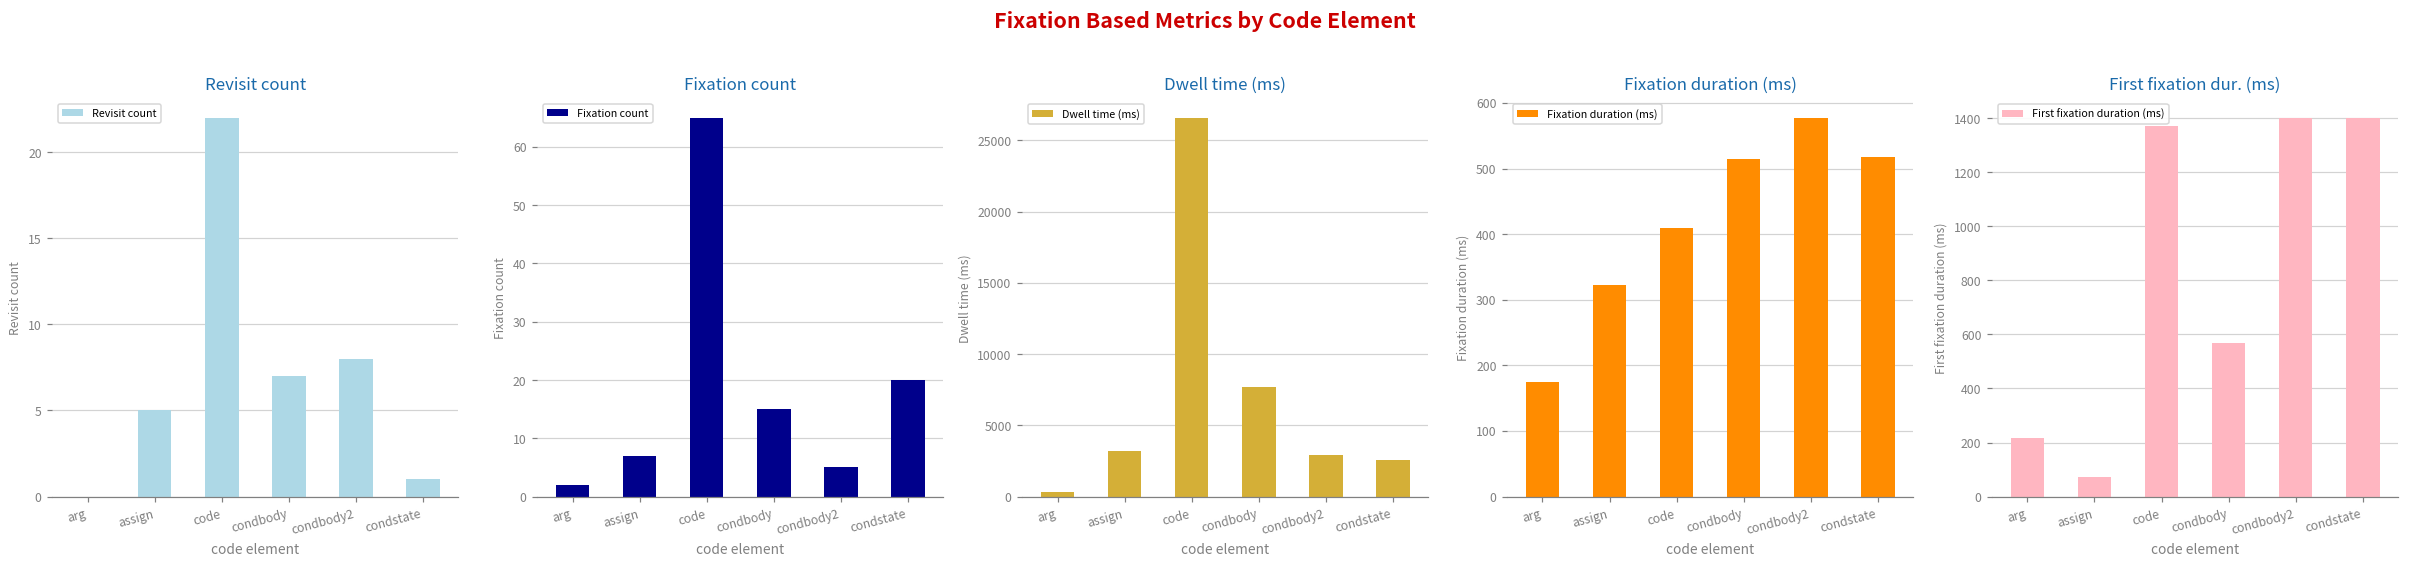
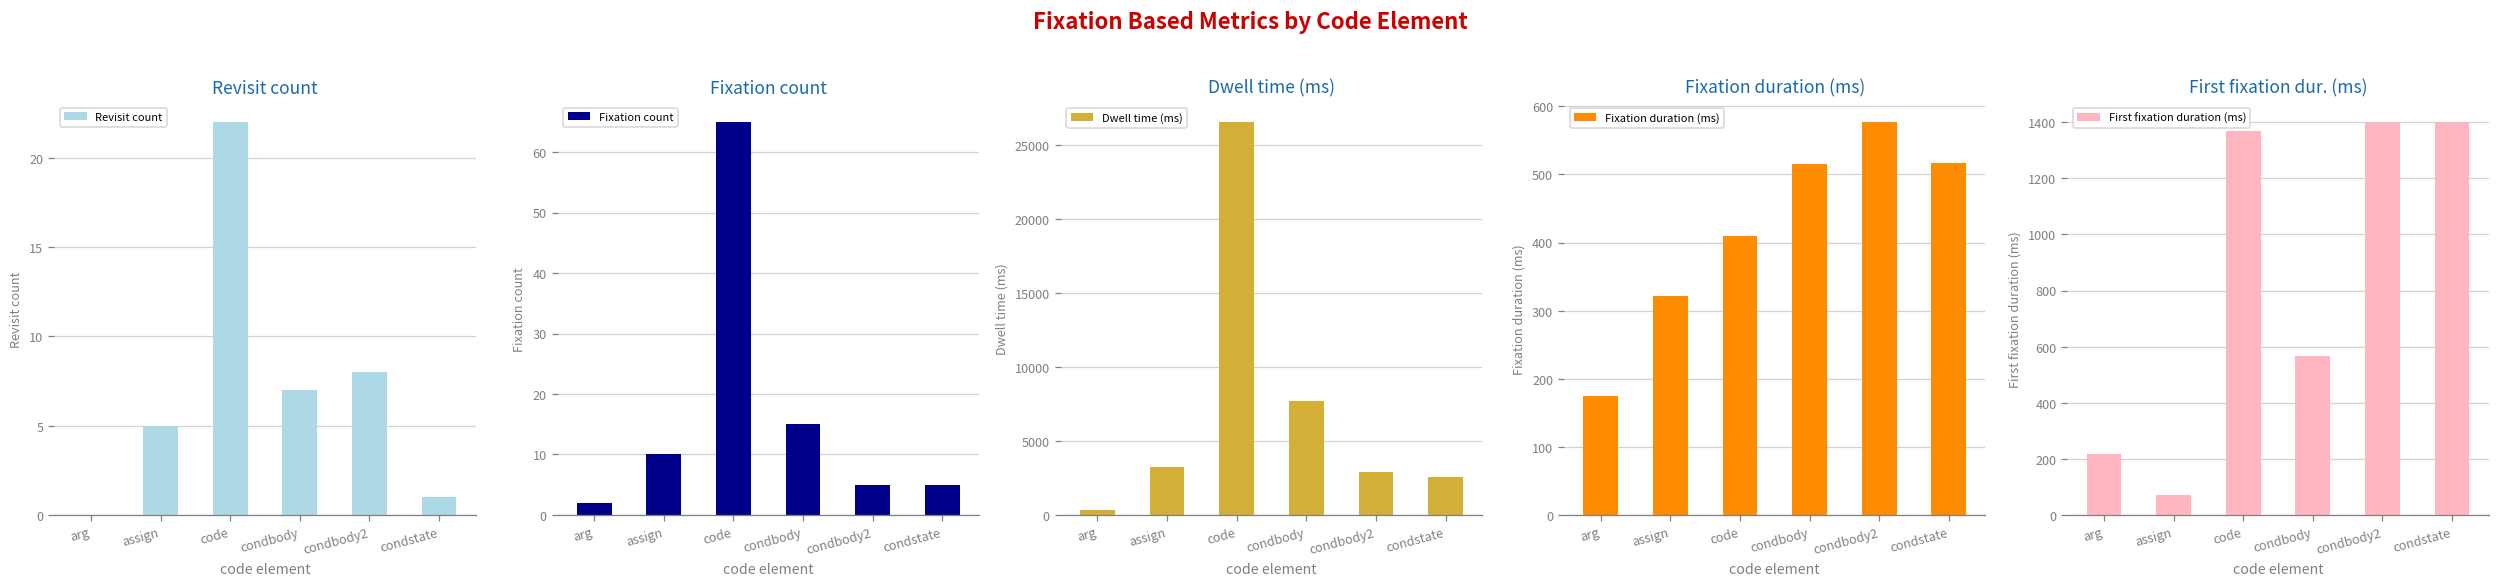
Fixation count, assign: 7 -> 10
Fixation count, condstate: 20 -> 5
